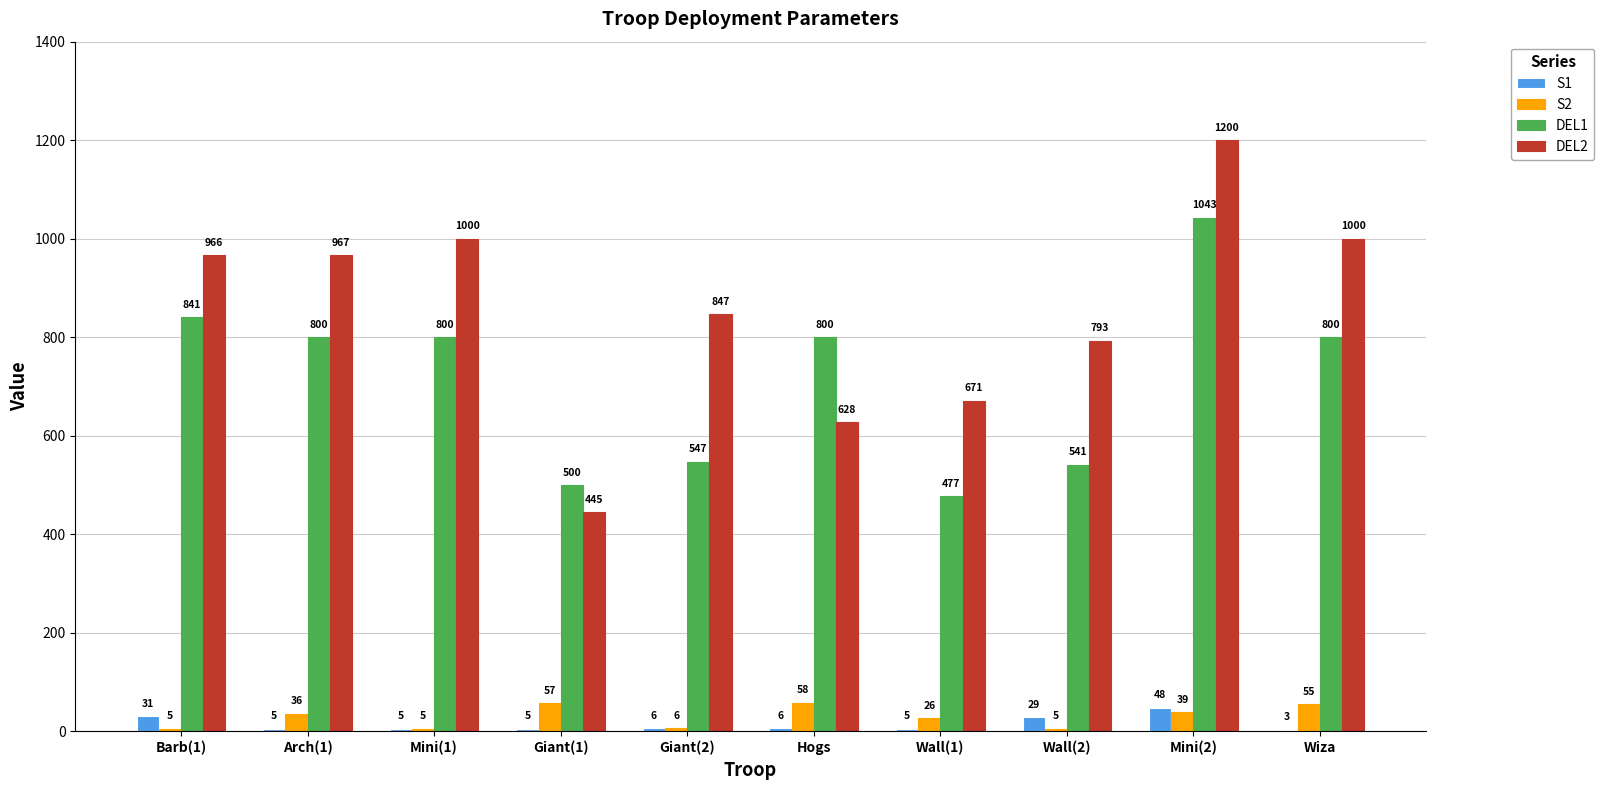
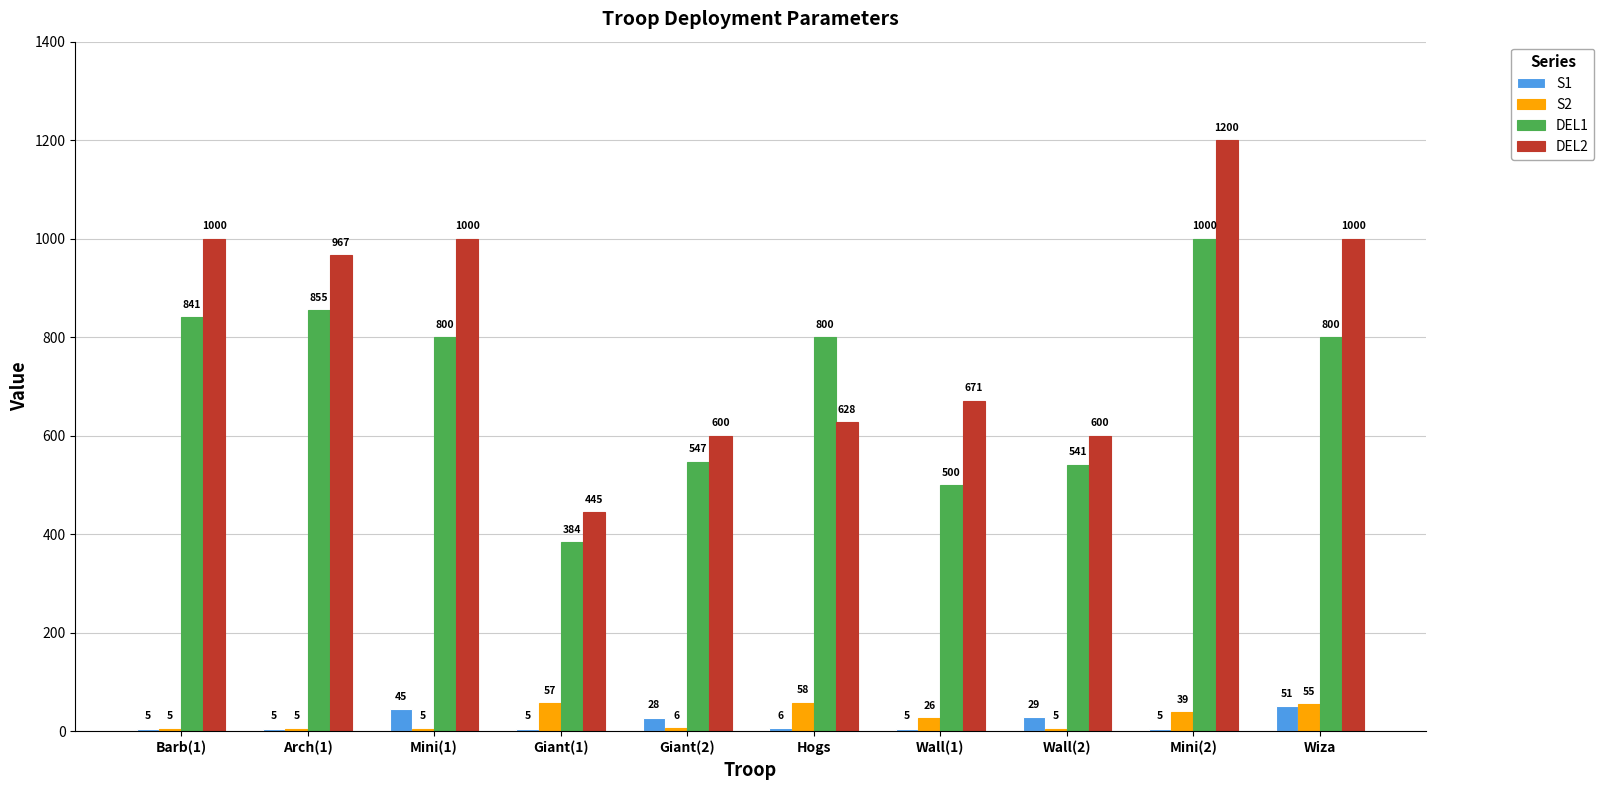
S1, Barb(1): 31 -> 5
DEL2, Barb(1): 966 -> 1000
S2, Arch(1): 36 -> 5
DEL1, Arch(1): 800 -> 855
S1, Mini(1): 5 -> 45
DEL1, Giant(1): 500 -> 384
S1, Giant(2): 6 -> 28
DEL2, Giant(2): 847 -> 600
DEL1, Wall(1): 477 -> 500
DEL2, Wall(2): 793 -> 600
S1, Mini(2): 48 -> 5
DEL1, Mini(2): 1043 -> 1000
S1, Wiza: 3 -> 51
